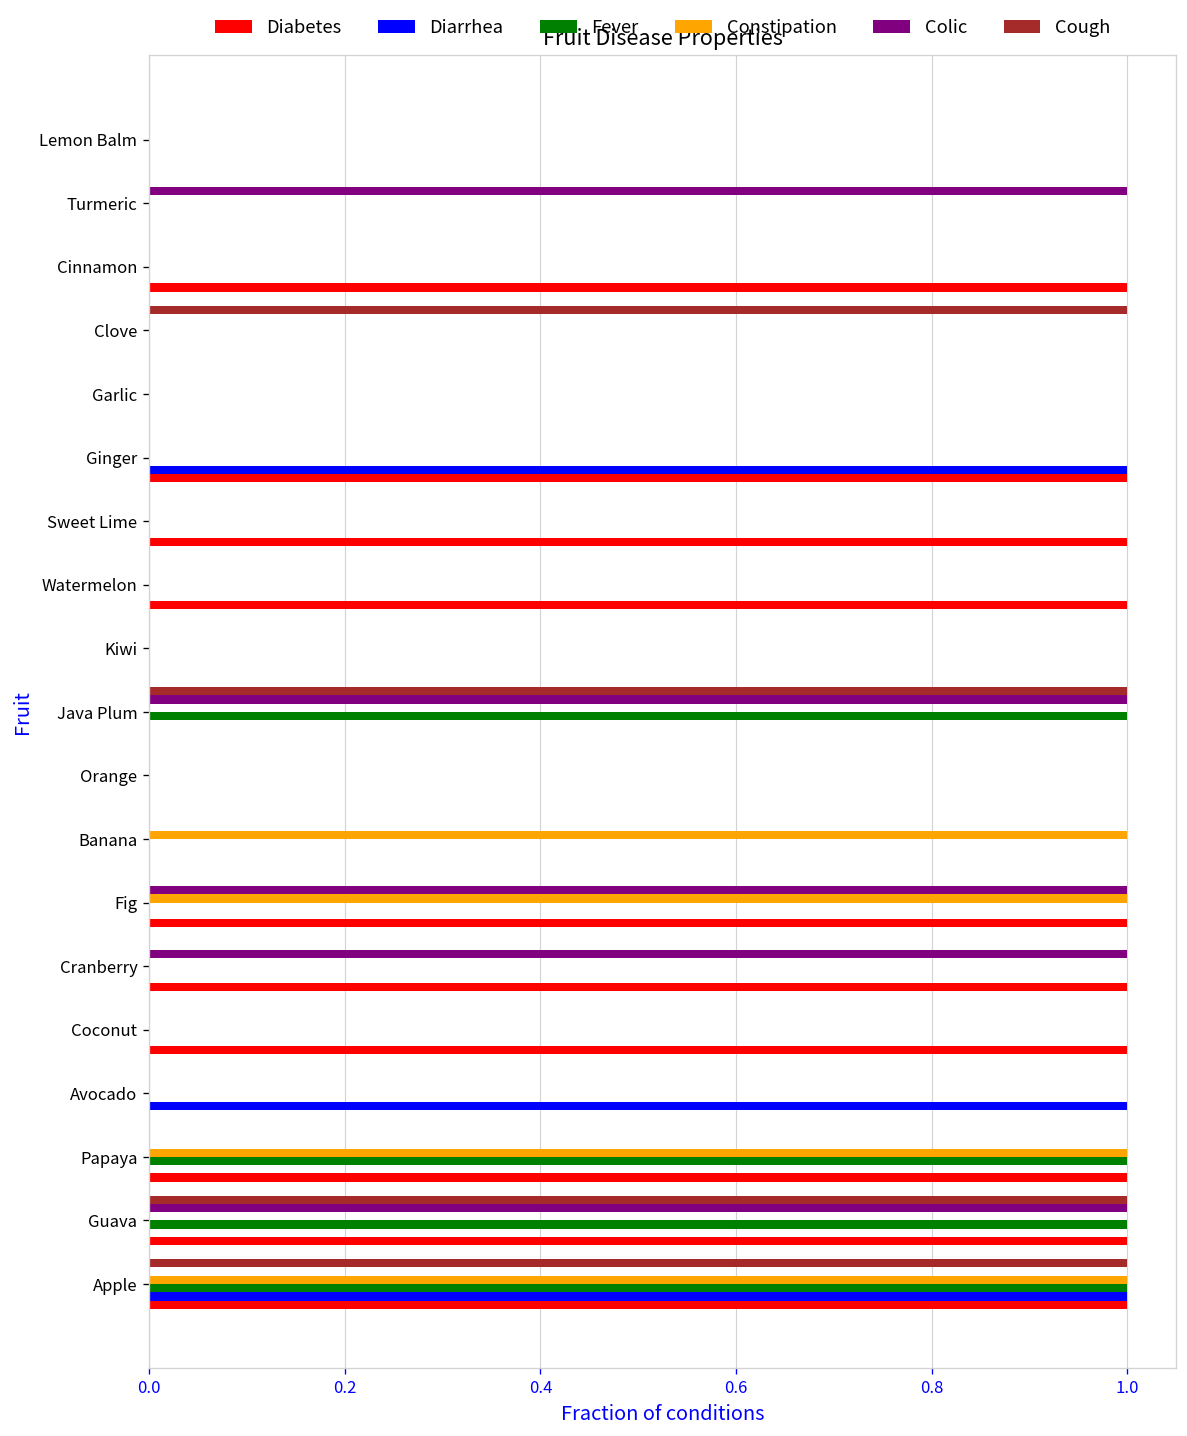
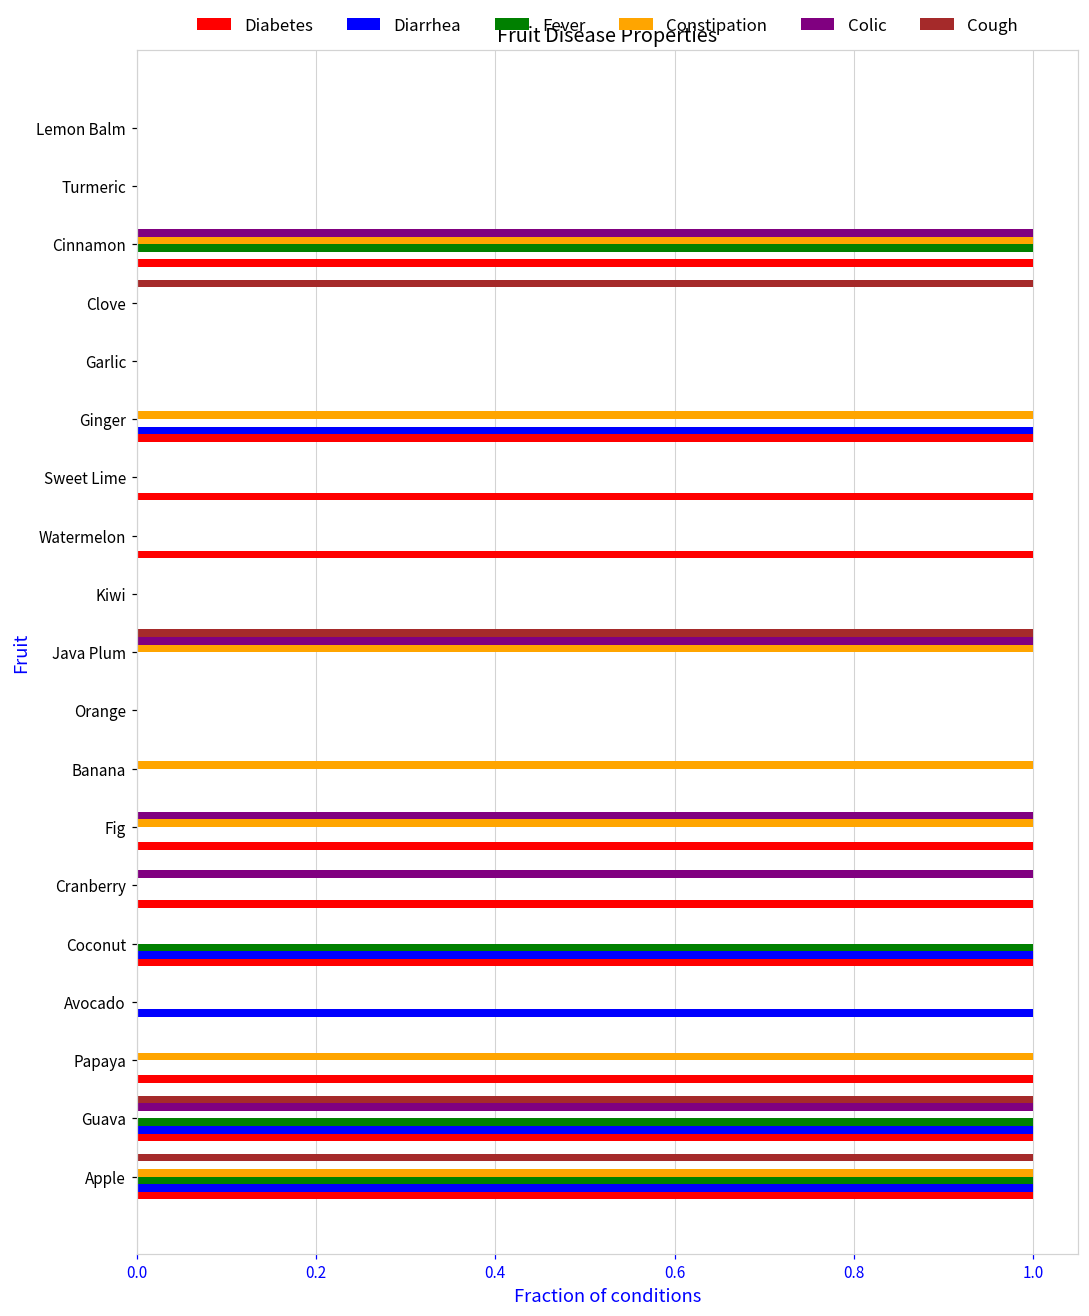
Colic, Turmeric: 1 -> 0
Colic, Cinnamon: 0 -> 1
Constipation, Cinnamon: 0 -> 1
Fever, Cinnamon: 0 -> 1
Constipation, Ginger: 0 -> 1
Constipation, Java Plum: 0 -> 1
Fever, Java Plum: 1 -> 0
Fever, Coconut: 0 -> 1
Diarrhea, Coconut: 0 -> 1
Fever, Papaya: 1 -> 0
Diarrhea, Guava: 0 -> 1
